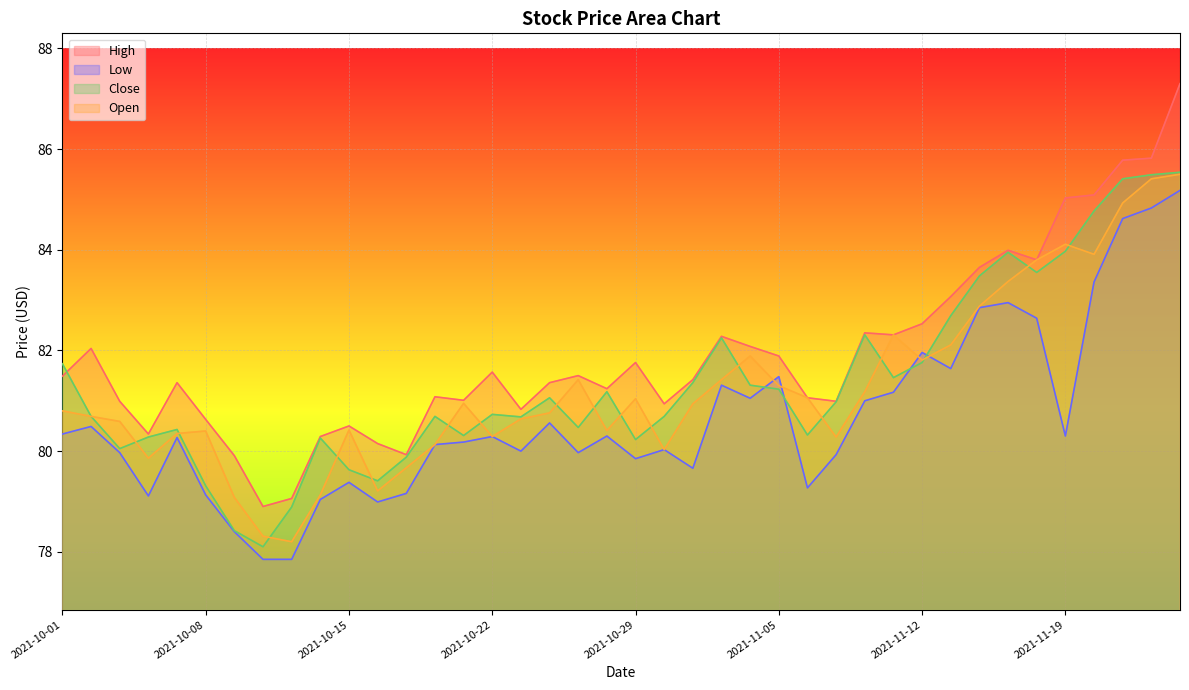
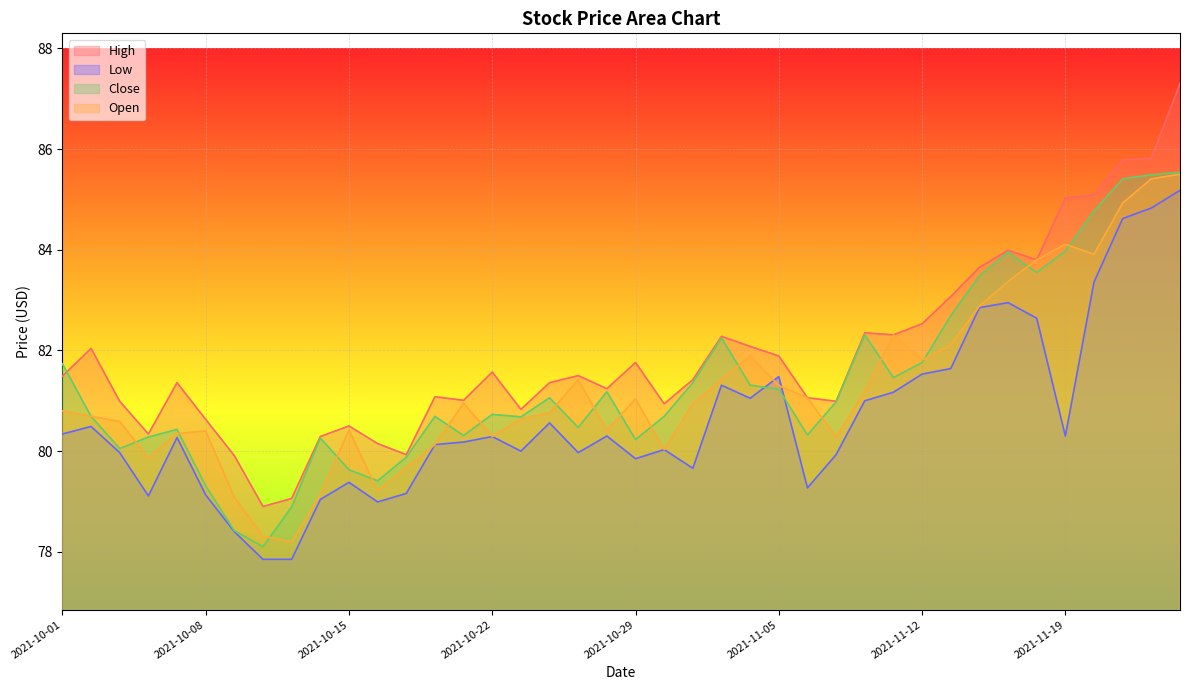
Low, 2021-11-12: 82.0 -> 81.5
